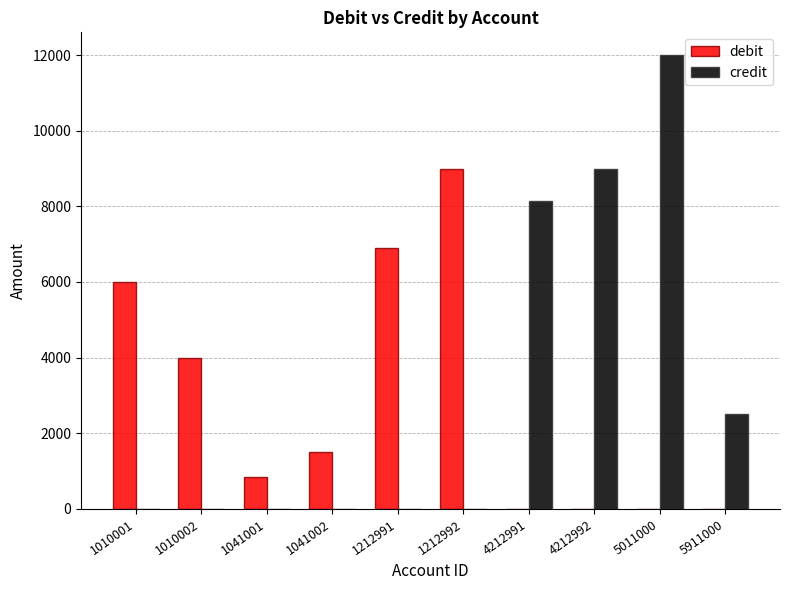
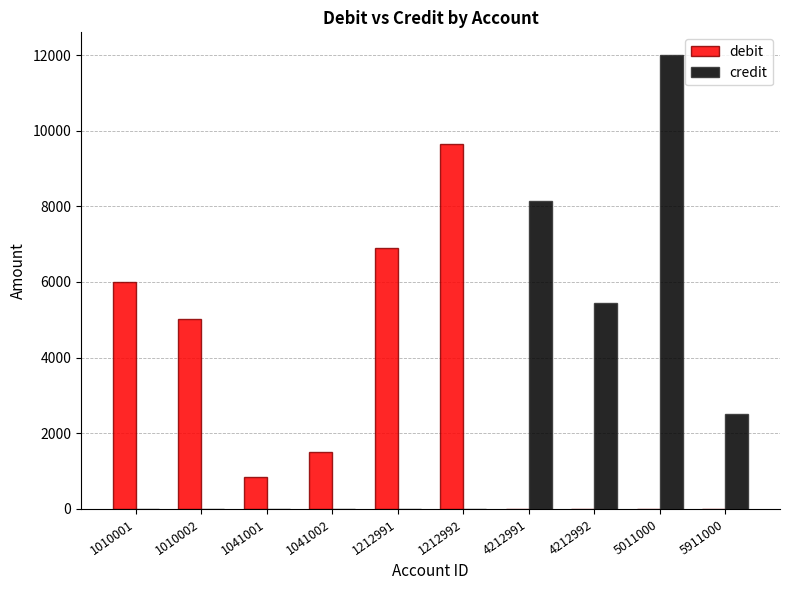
debit, 1010002: 4000 -> 5000
debit, 1212992: 9000 -> 9600
credit, 4212992: 9000 -> 5400
